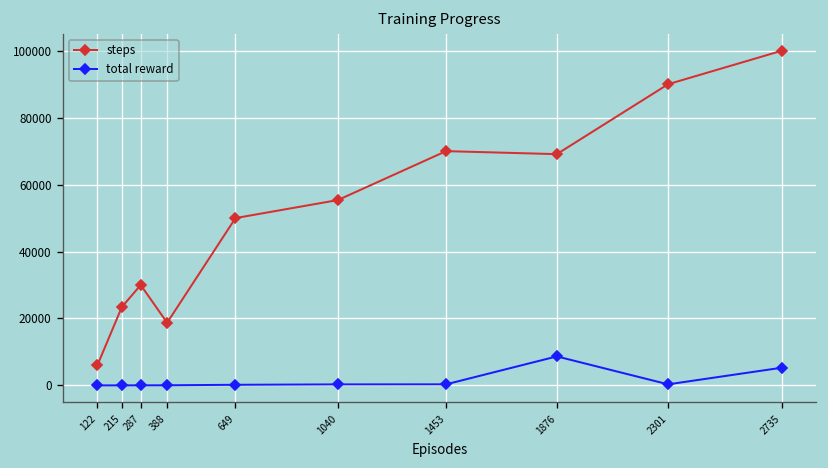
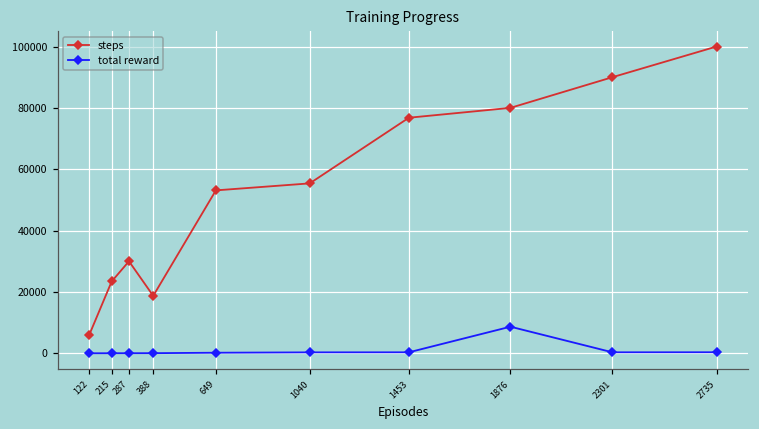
steps, 649: 50000 -> 53000
steps, 1453: 70000 -> 77000
steps, 1876: 69000 -> 80000
total reward, 2735: 5000 -> 0
